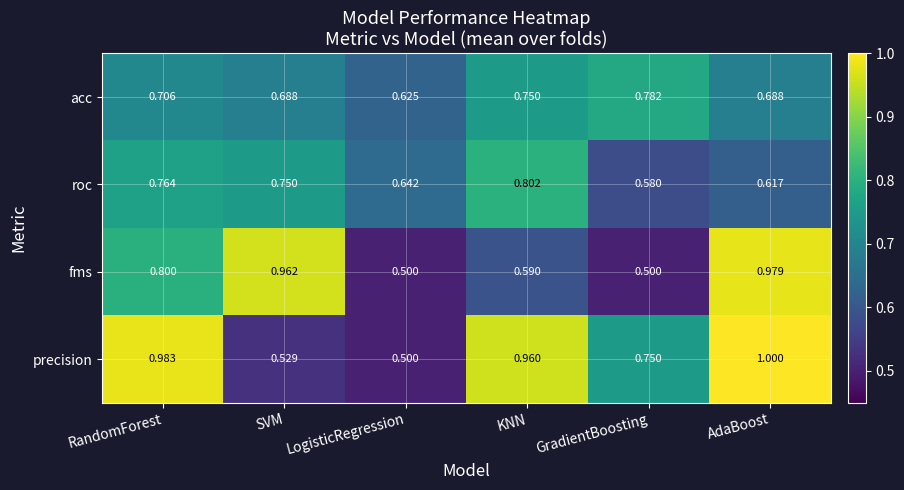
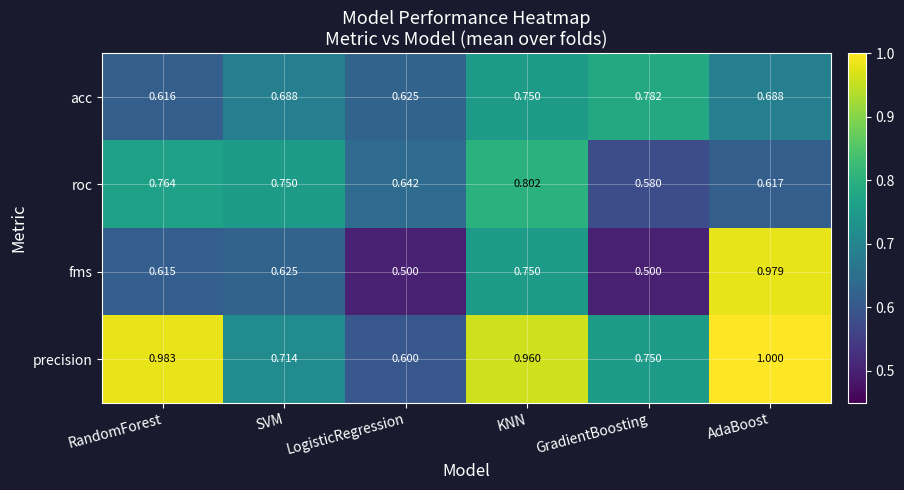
acc, RandomForest: 0.706 -> 0.616
fms, RandomForest: 0.800 -> 0.615
fms, SVM: 0.962 -> 0.625
fms, KNN: 0.590 -> 0.750
precision, SVM: 0.529 -> 0.714
precision, LogisticRegression: 0.500 -> 0.600
